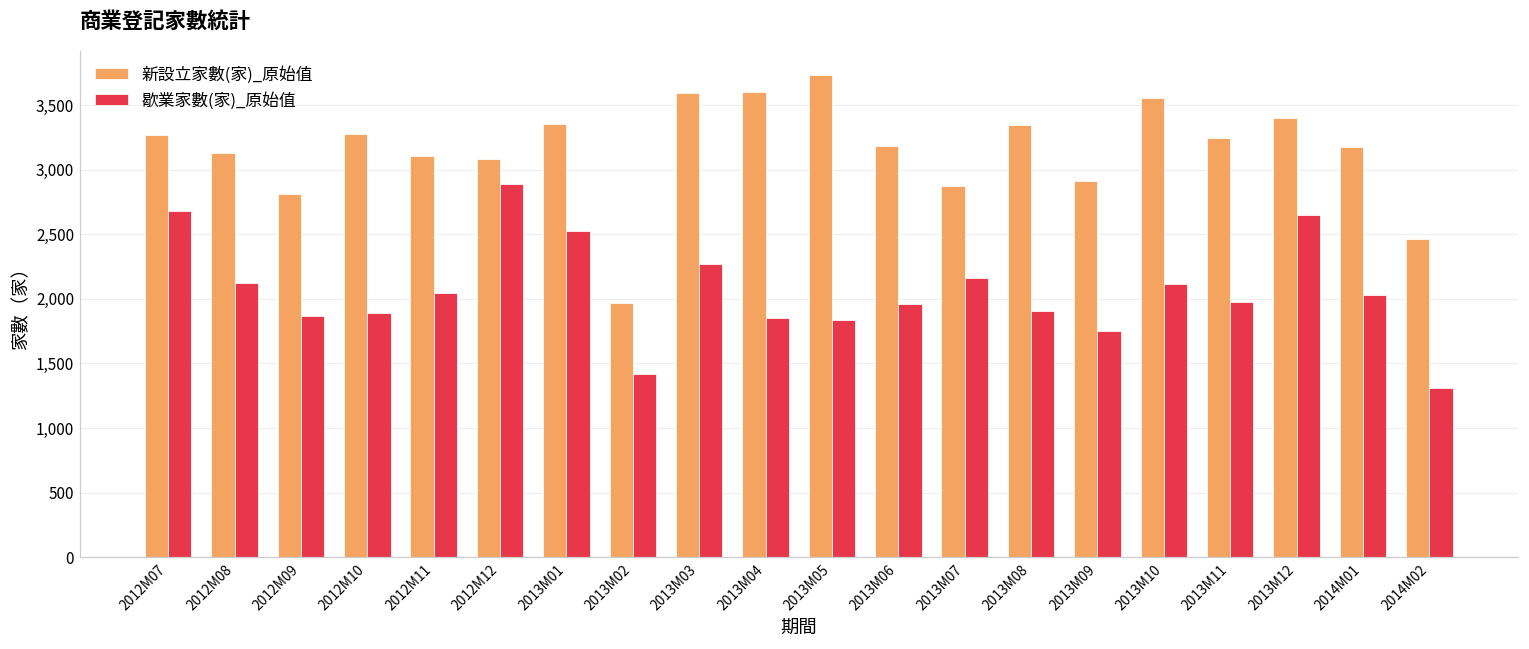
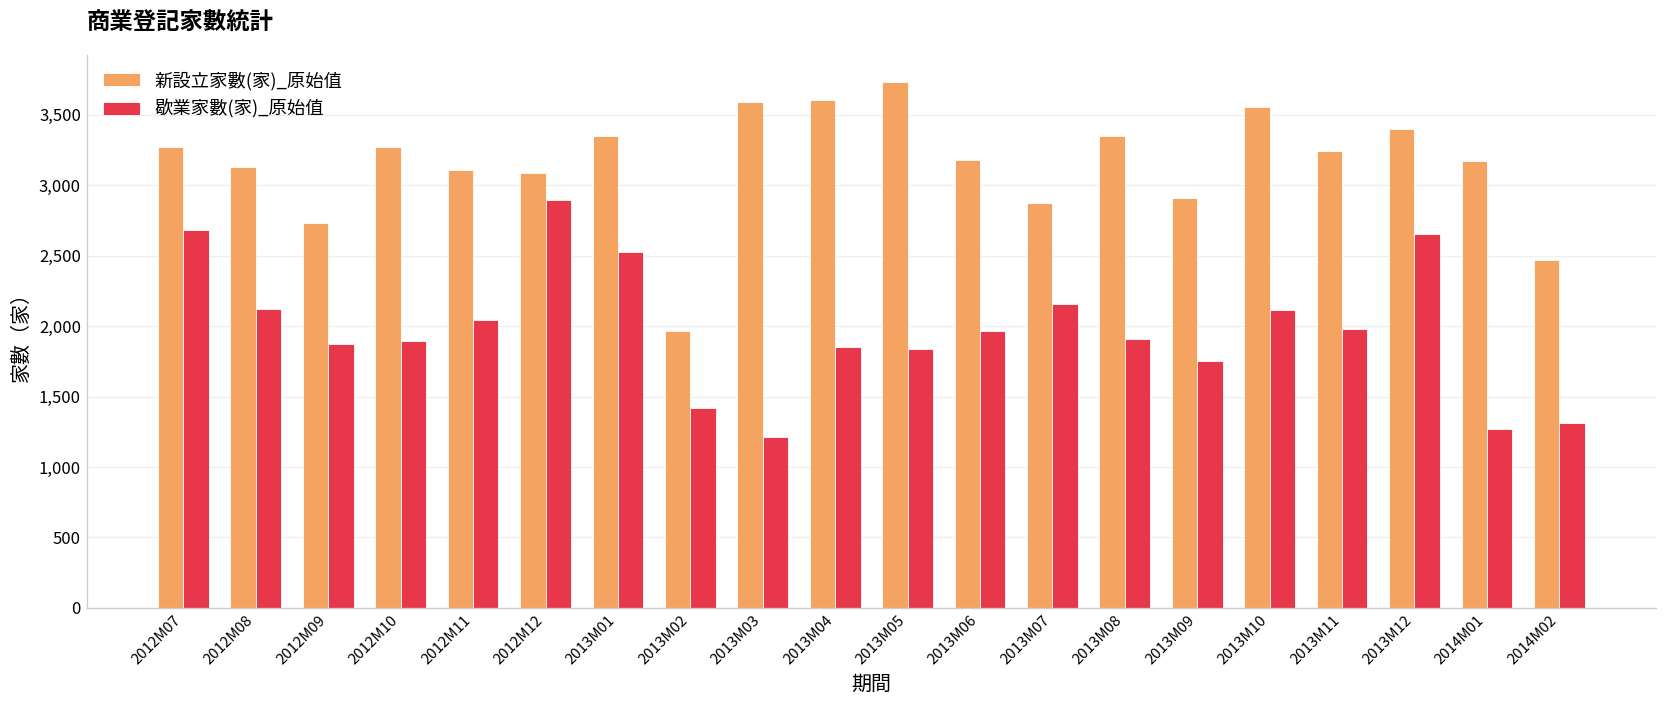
新設立家數(家)_原始值, 2012M09: 2,810 -> 2,740
歇業家數(家)_原始值, 2013M03: 2,270 -> 1,220
歇業家數(家)_原始值, 2014M01: 2,030 -> 1,270
